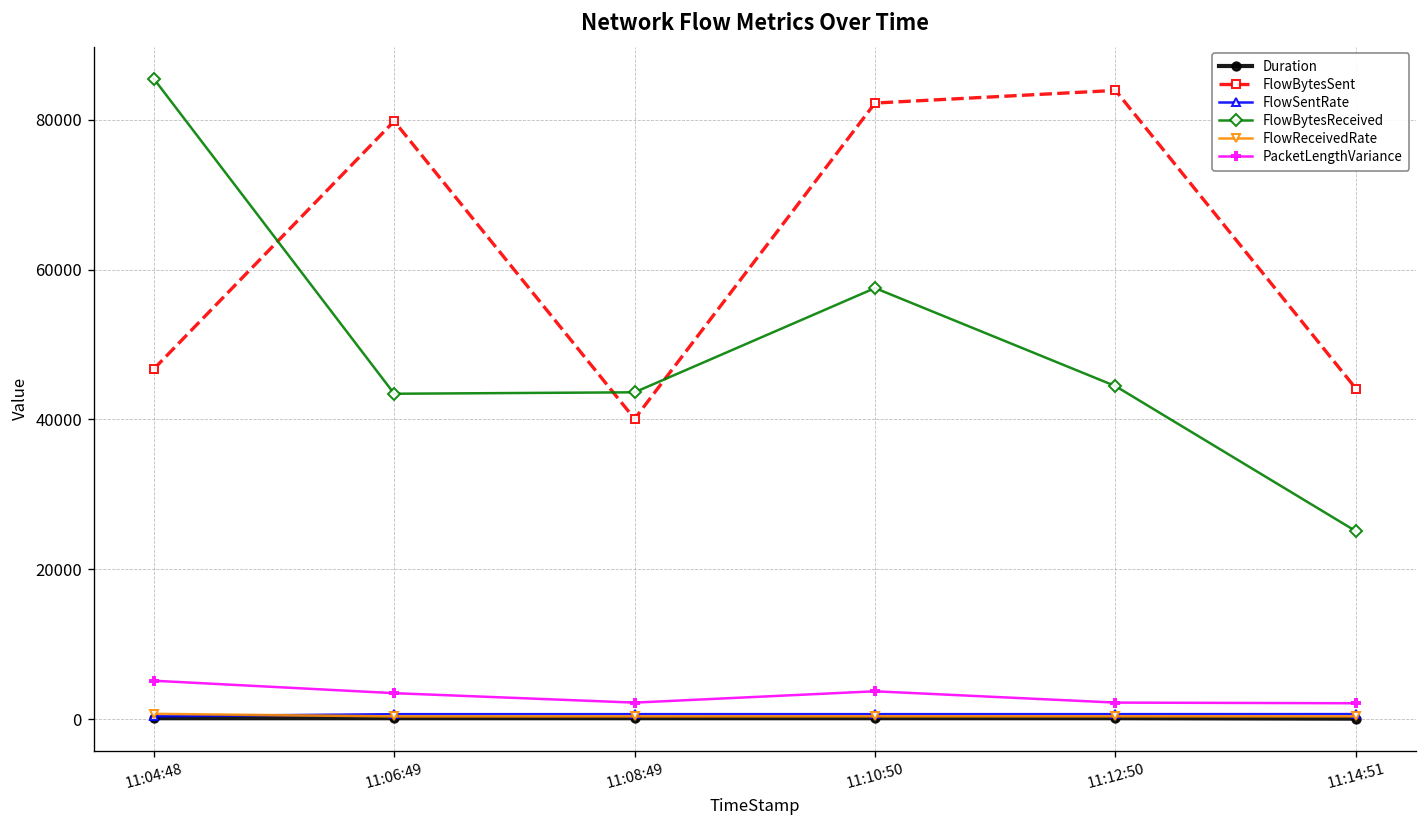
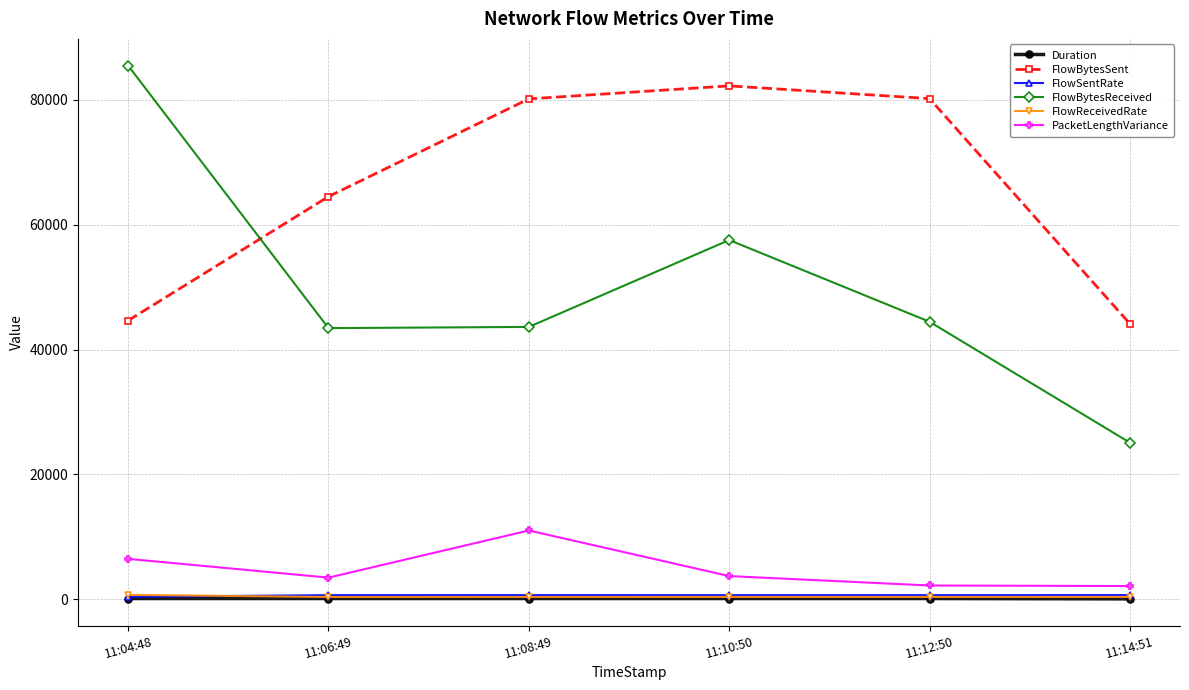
FlowBytesSent, 11:04:48: 47000 -> 45000
PacketLengthVariance, 11:04:48: 5000 -> 6000
FlowBytesSent, 11:06:49: 80000 -> 64000
FlowBytesSent, 11:08:49: 40000 -> 80000
PacketLengthVariance, 11:08:49: 2000 -> 11000
FlowBytesSent, 11:12:50: 84000 -> 80000
